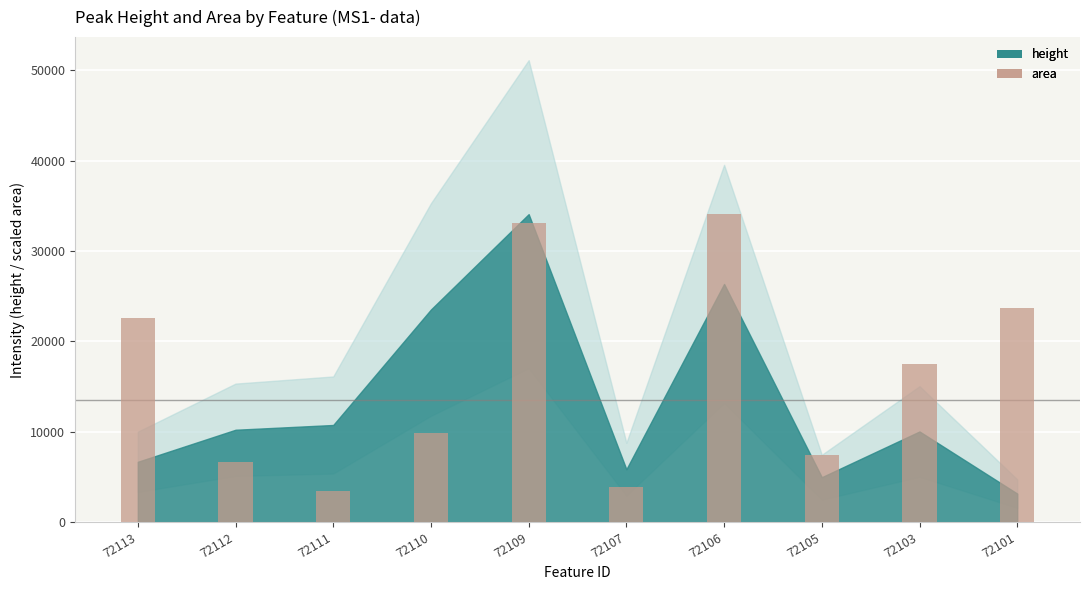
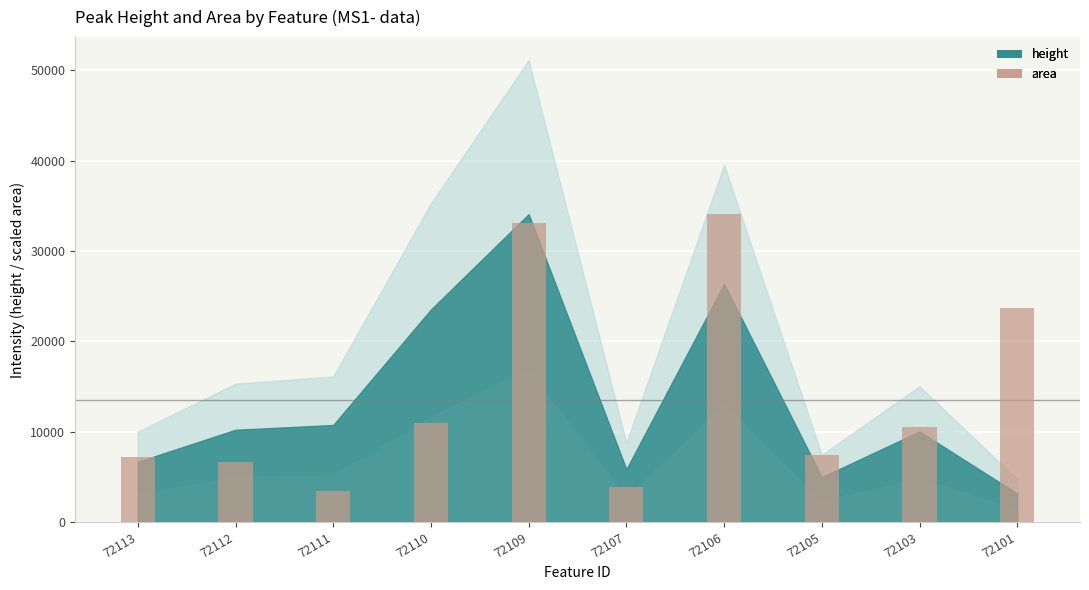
area, 72113: 23000 -> 7000
area, 72110: 10000 -> 11000
area, 72103: 17000 -> 11000
